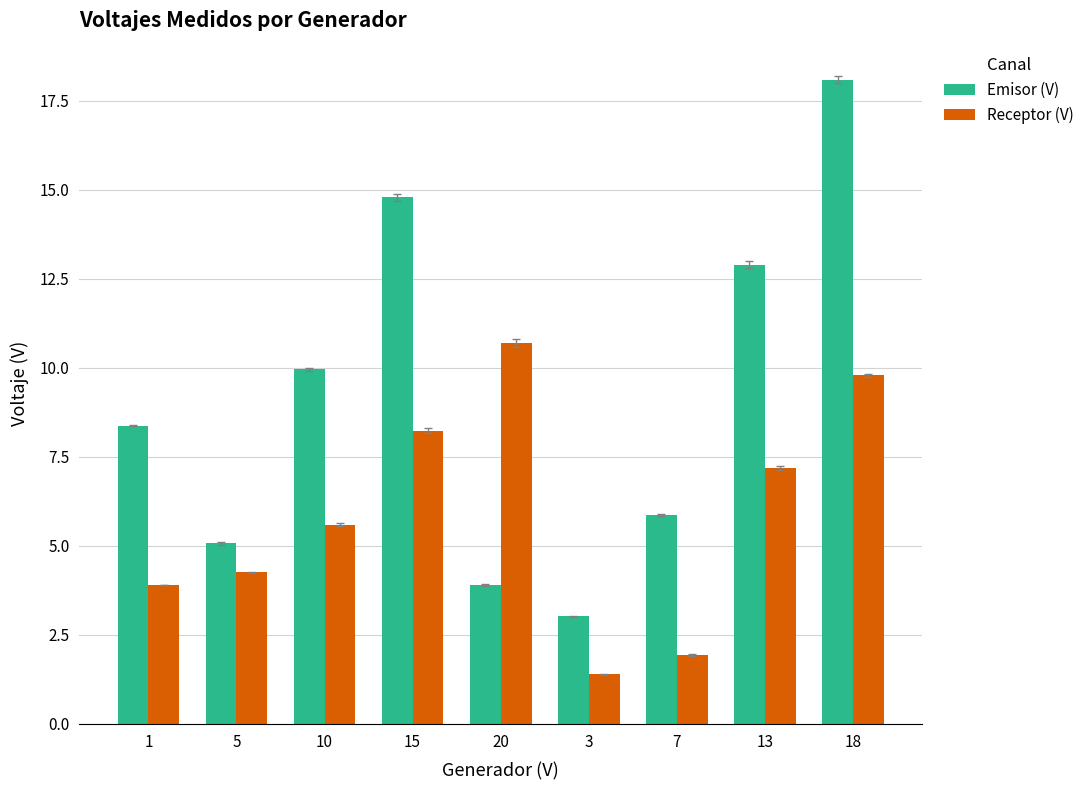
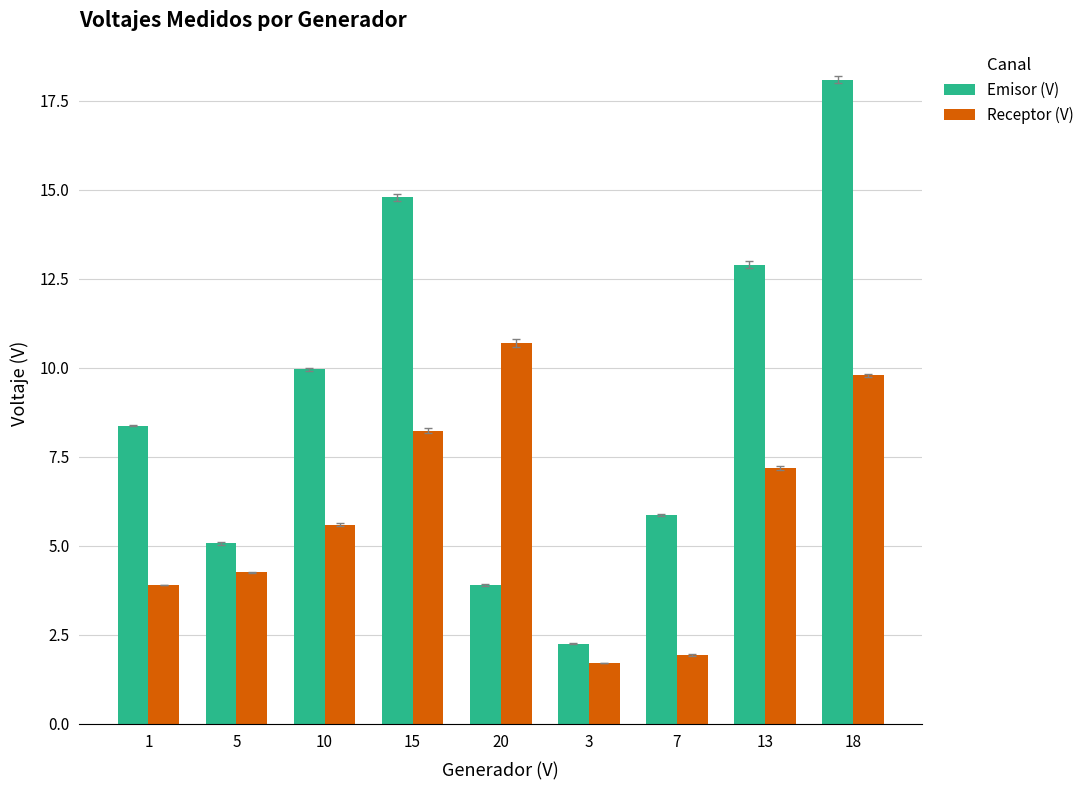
Emisor (V), 3: 3.0 -> 2.3
Receptor (V), 3: 1.4 -> 1.7
